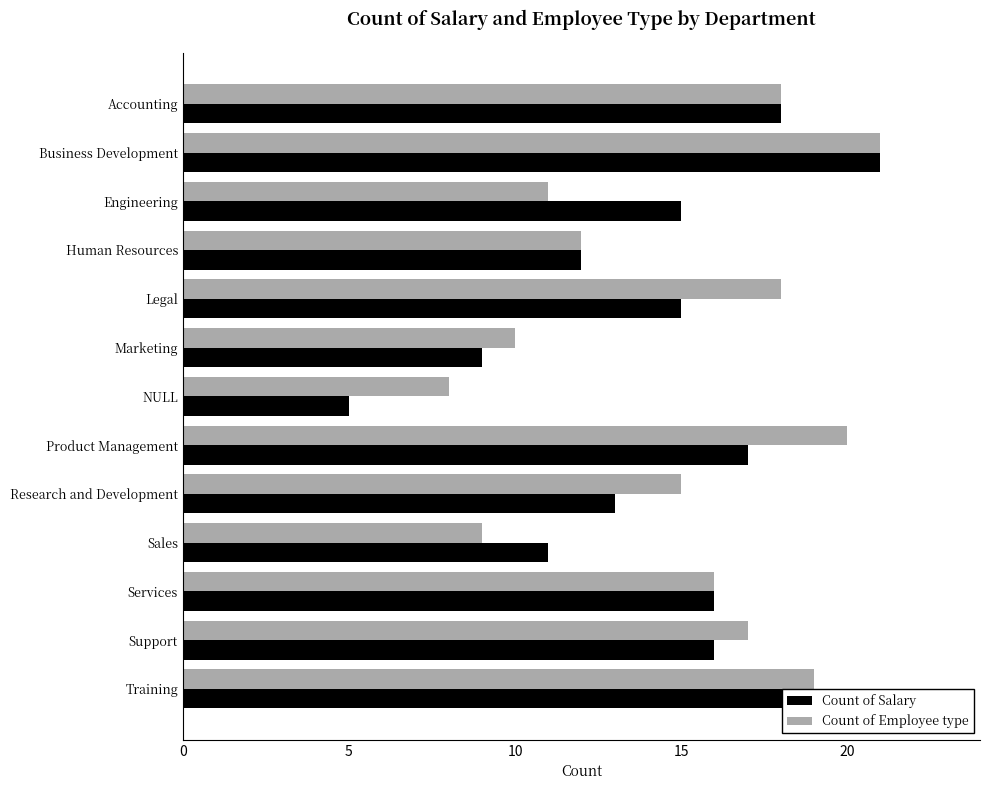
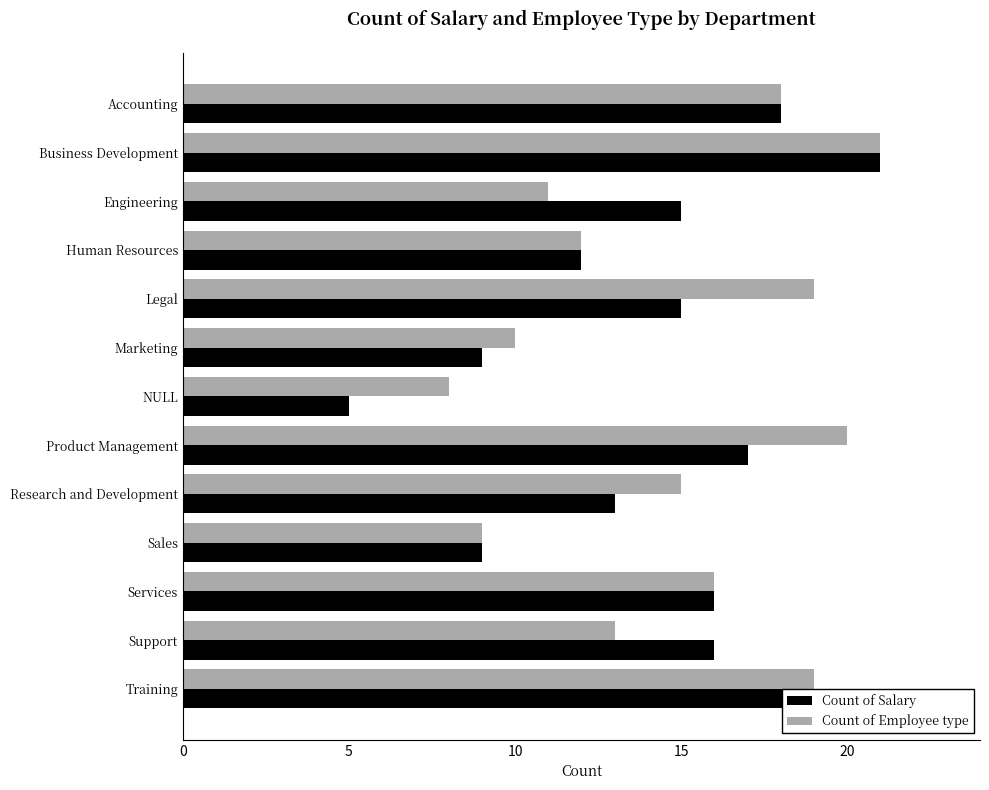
Count of Employee type, Legal: 18 -> 19
Count of Salary, Sales: 11 -> 9
Count of Employee type, Support: 17 -> 13
